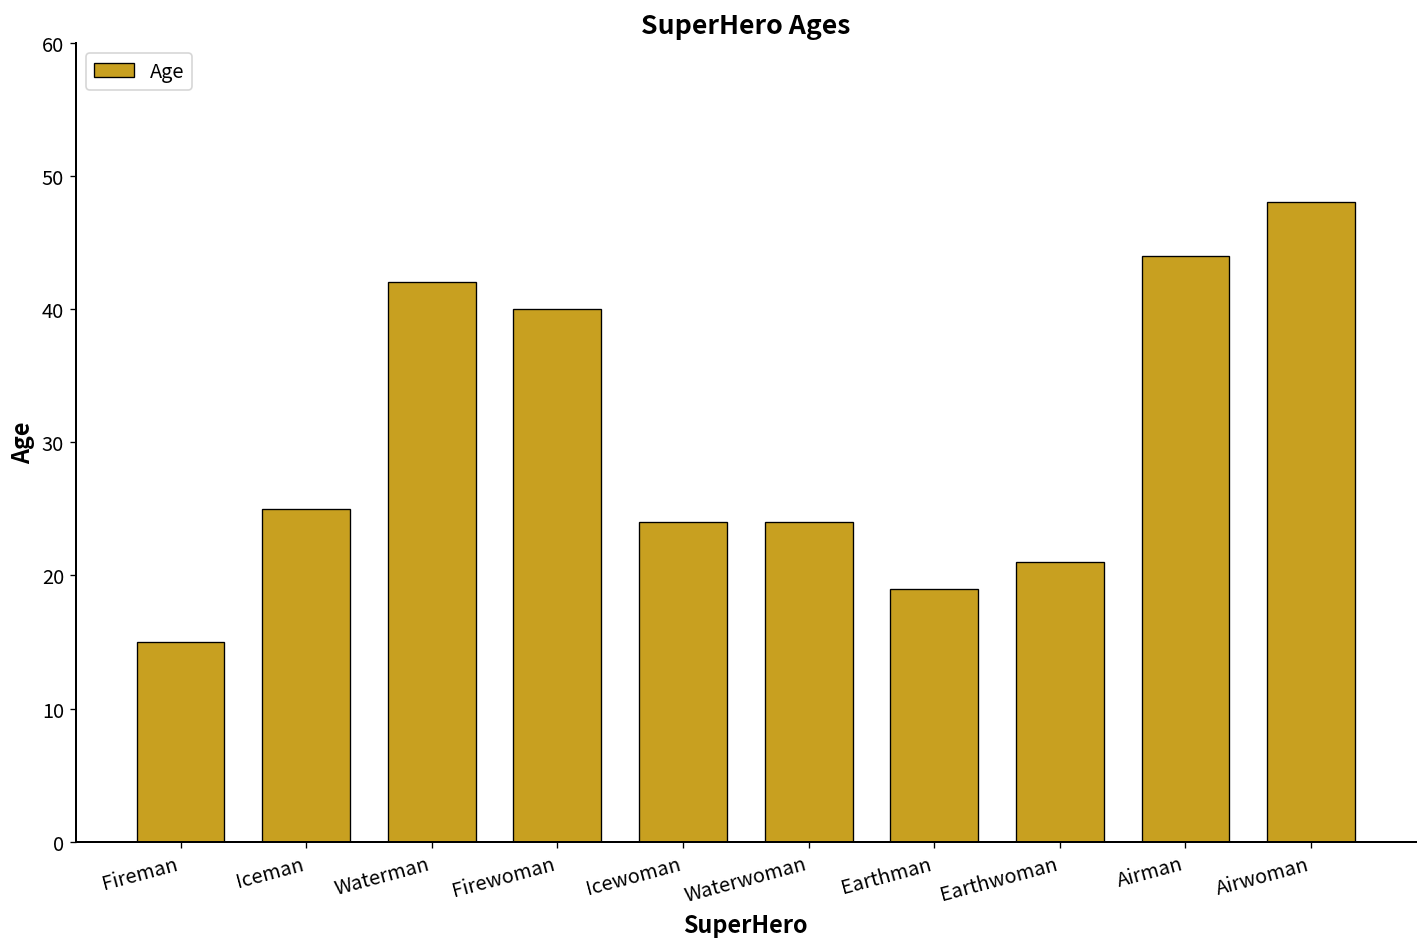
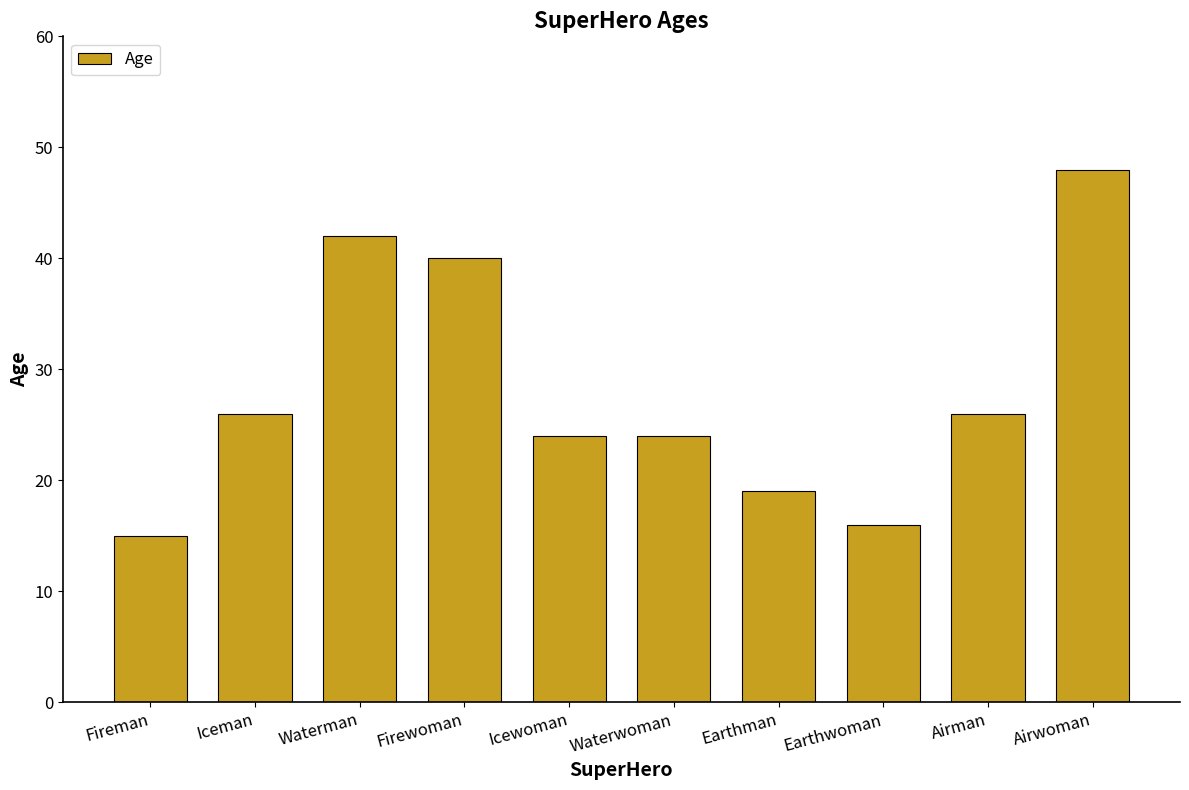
Iceman: 25 -> 26
Earthwoman: 21 -> 16
Airman: 44 -> 26
